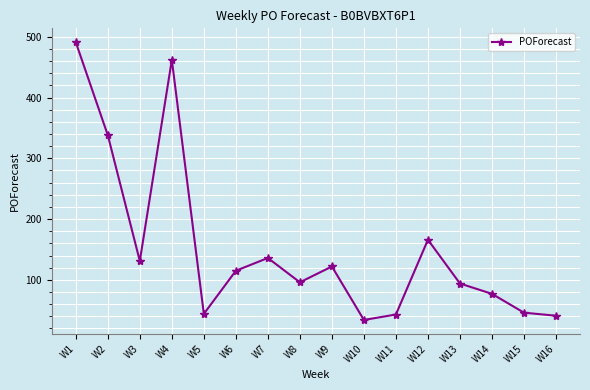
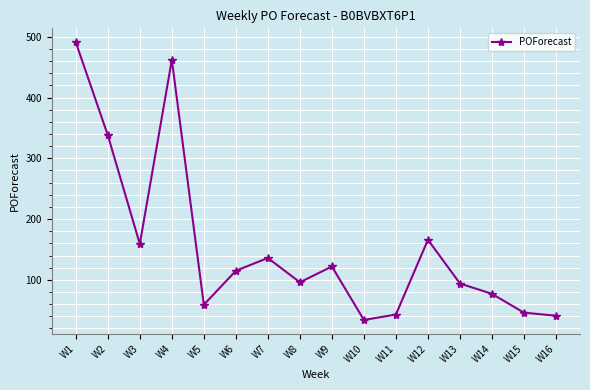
W3: 130 -> 160
W5: 40 -> 60
